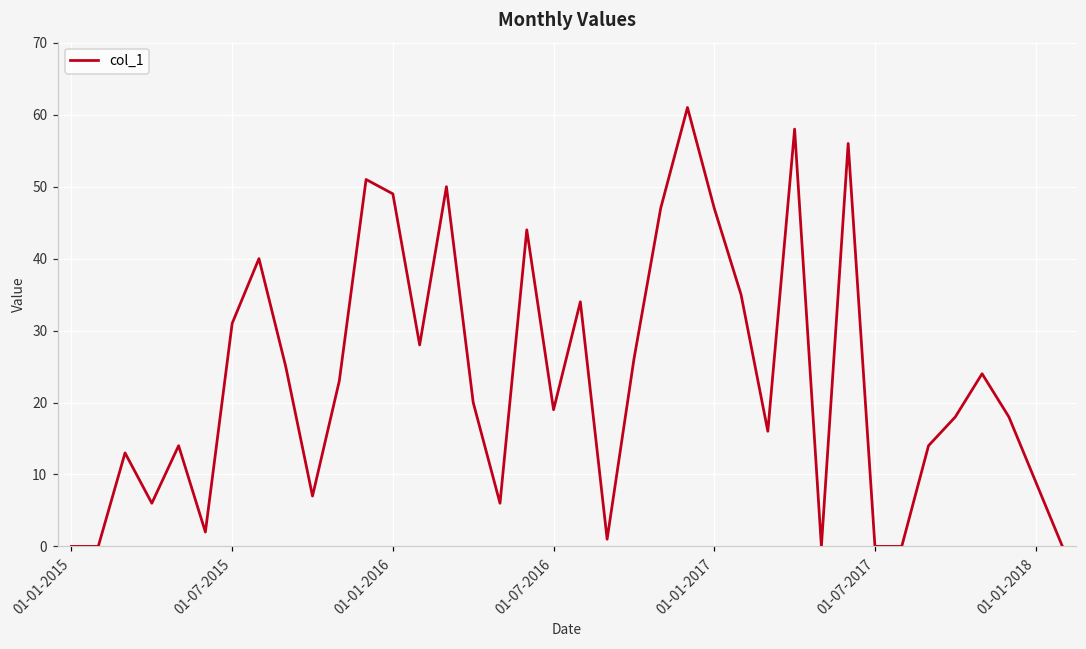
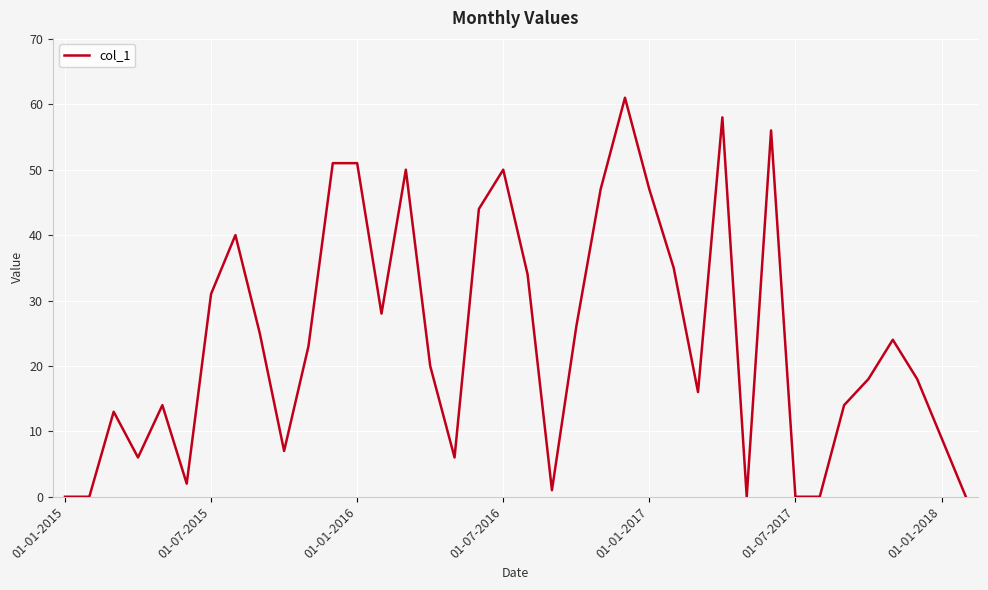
01-01-2016: 49 -> 51
01-07-2016: 19 -> 50
